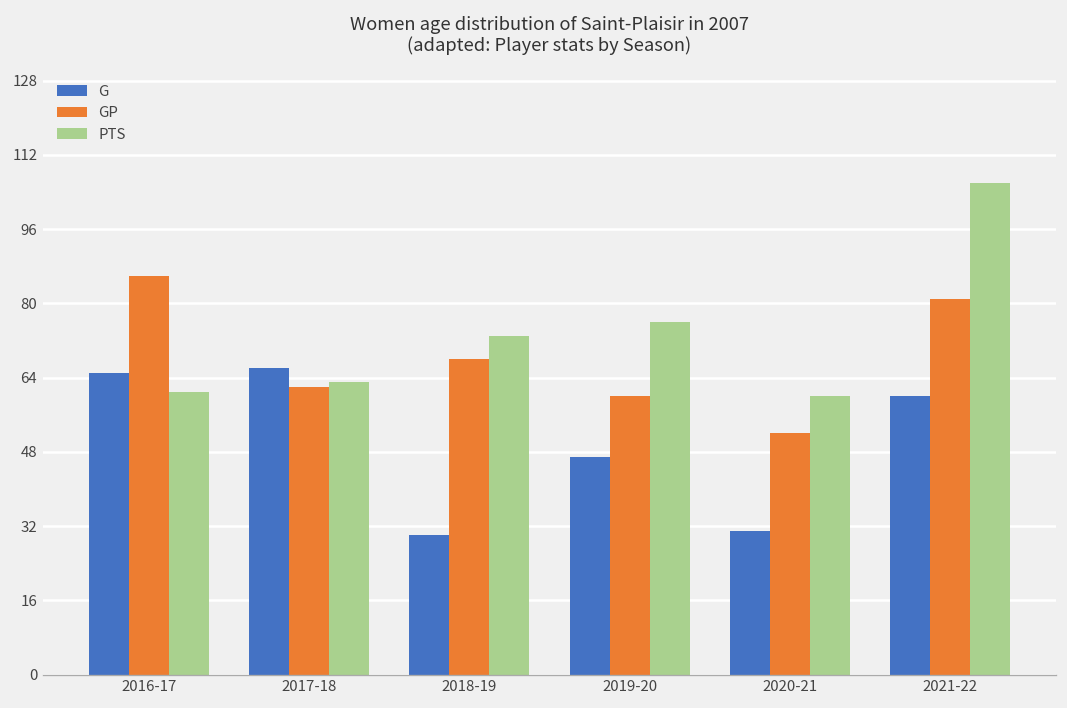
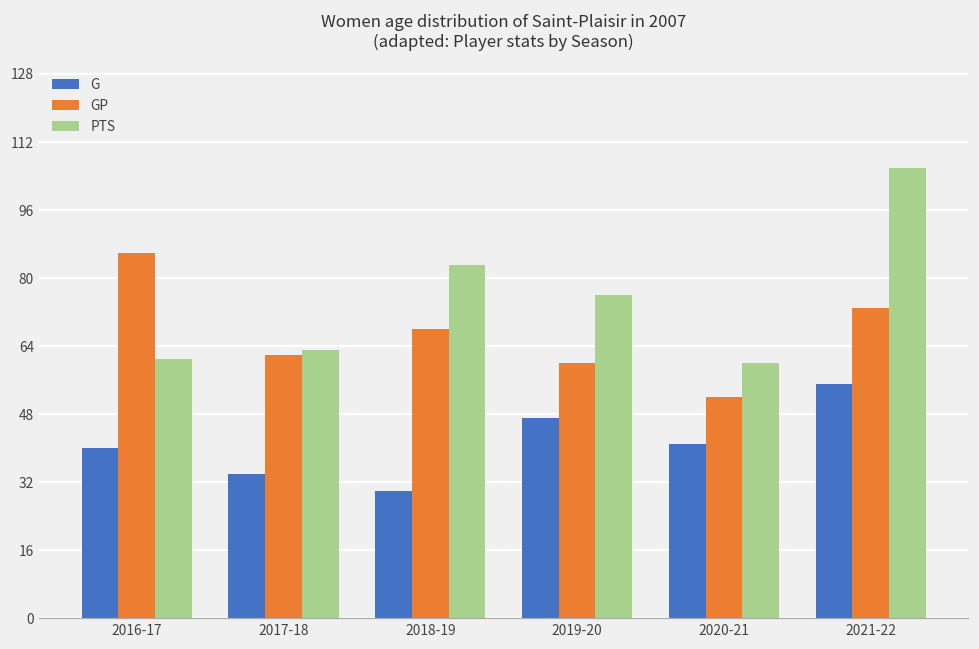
G, 2016-17: 65 -> 40
G, 2017-18: 66 -> 34
PTS, 2018-19: 73 -> 83
G, 2020-21: 31 -> 41
G, 2021-22: 60 -> 55
GP, 2021-22: 81 -> 73
